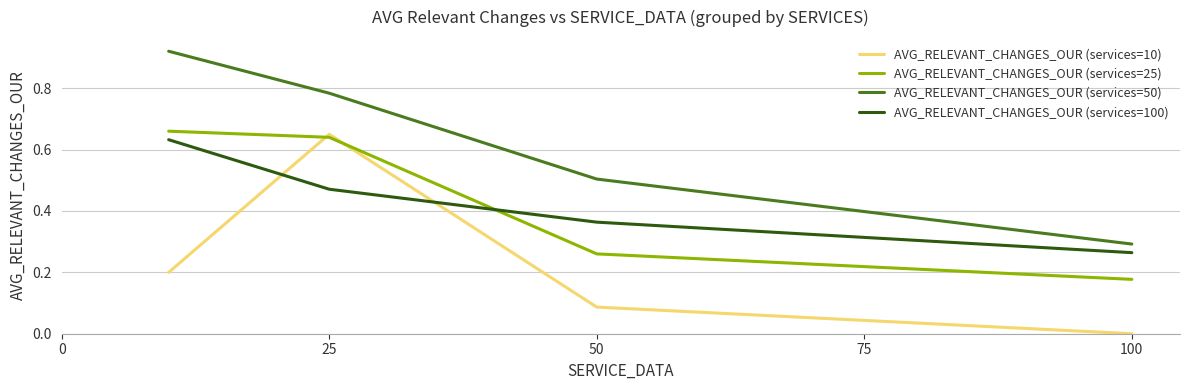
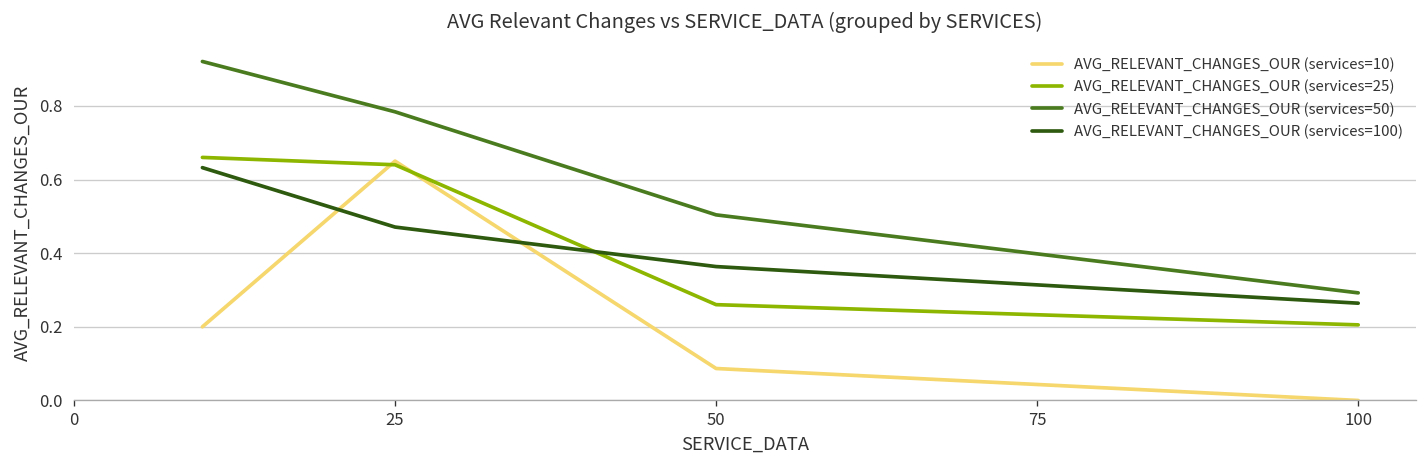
AVG_RELEVANT_CHANGES_OUR (services=25), 100: 0.18 -> 0.21
